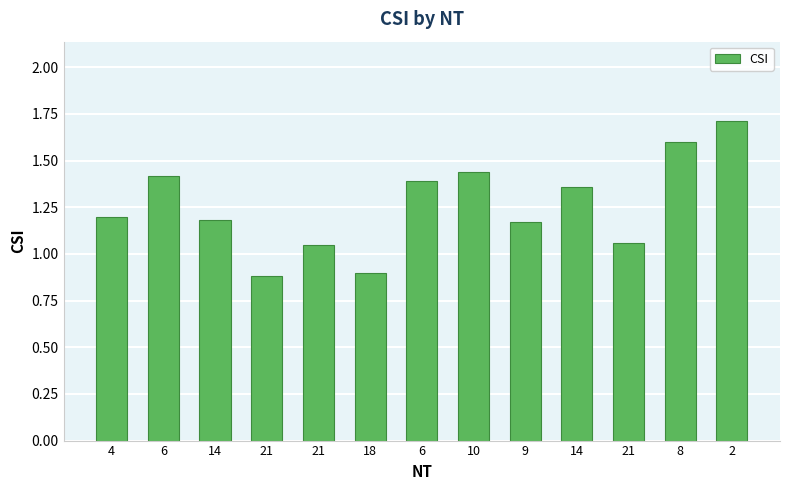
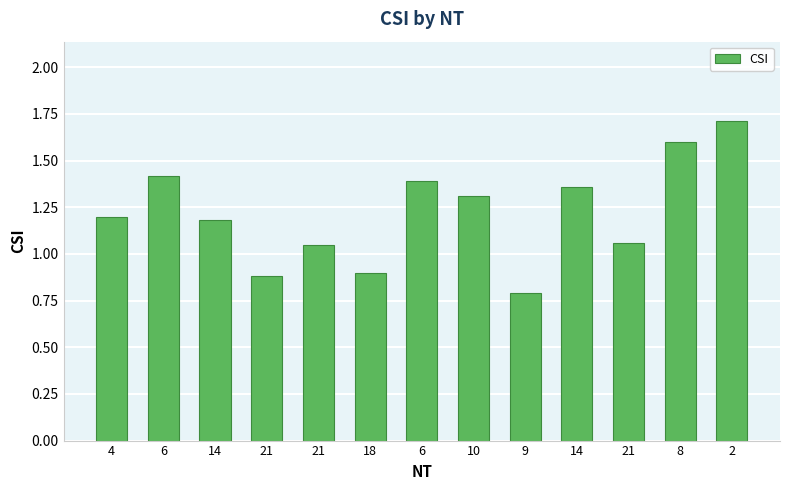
10: 1.44 -> 1.31
9: 1.17 -> 0.79
